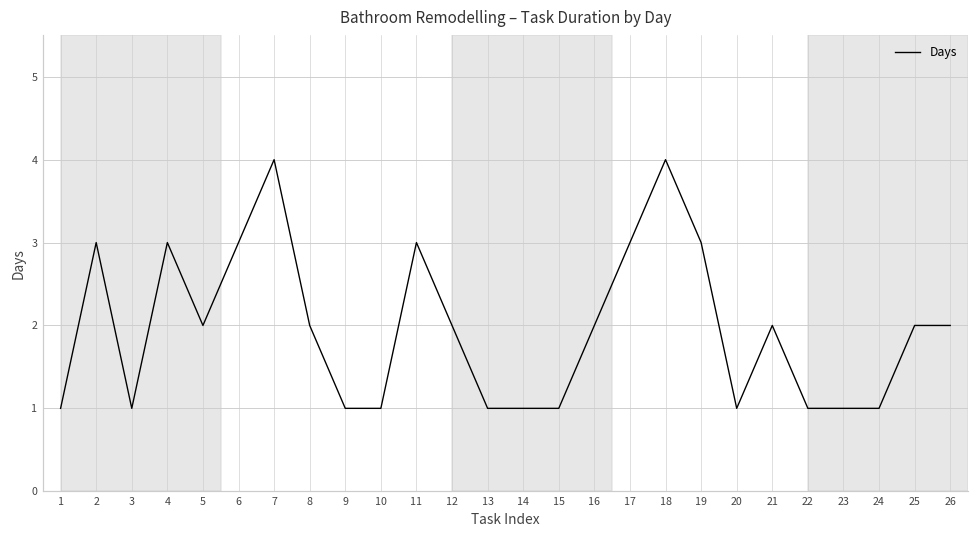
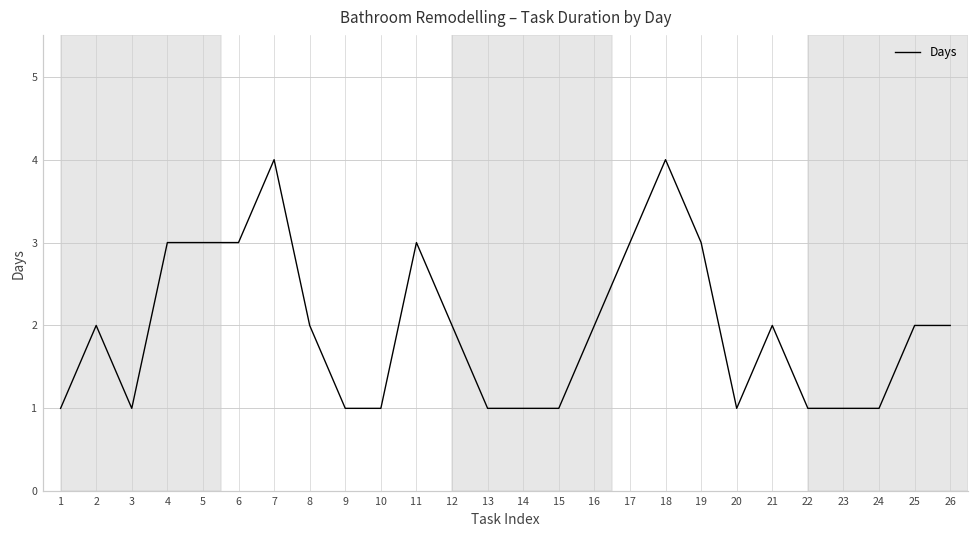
2: 3 -> 2
5: 2 -> 3
